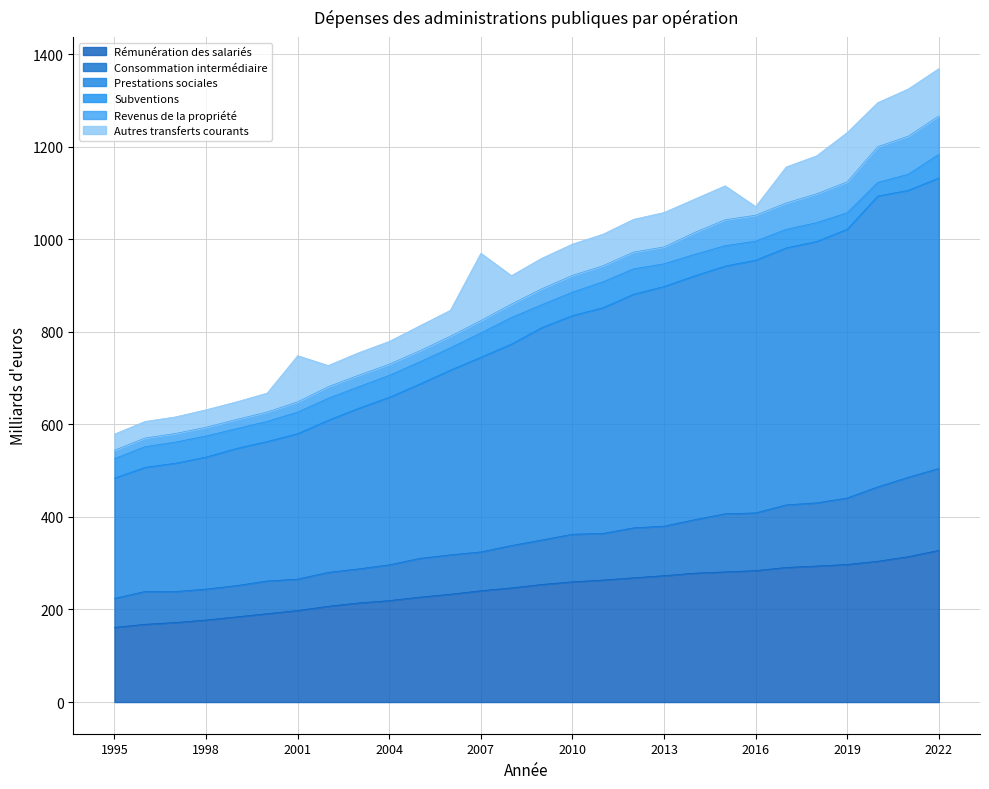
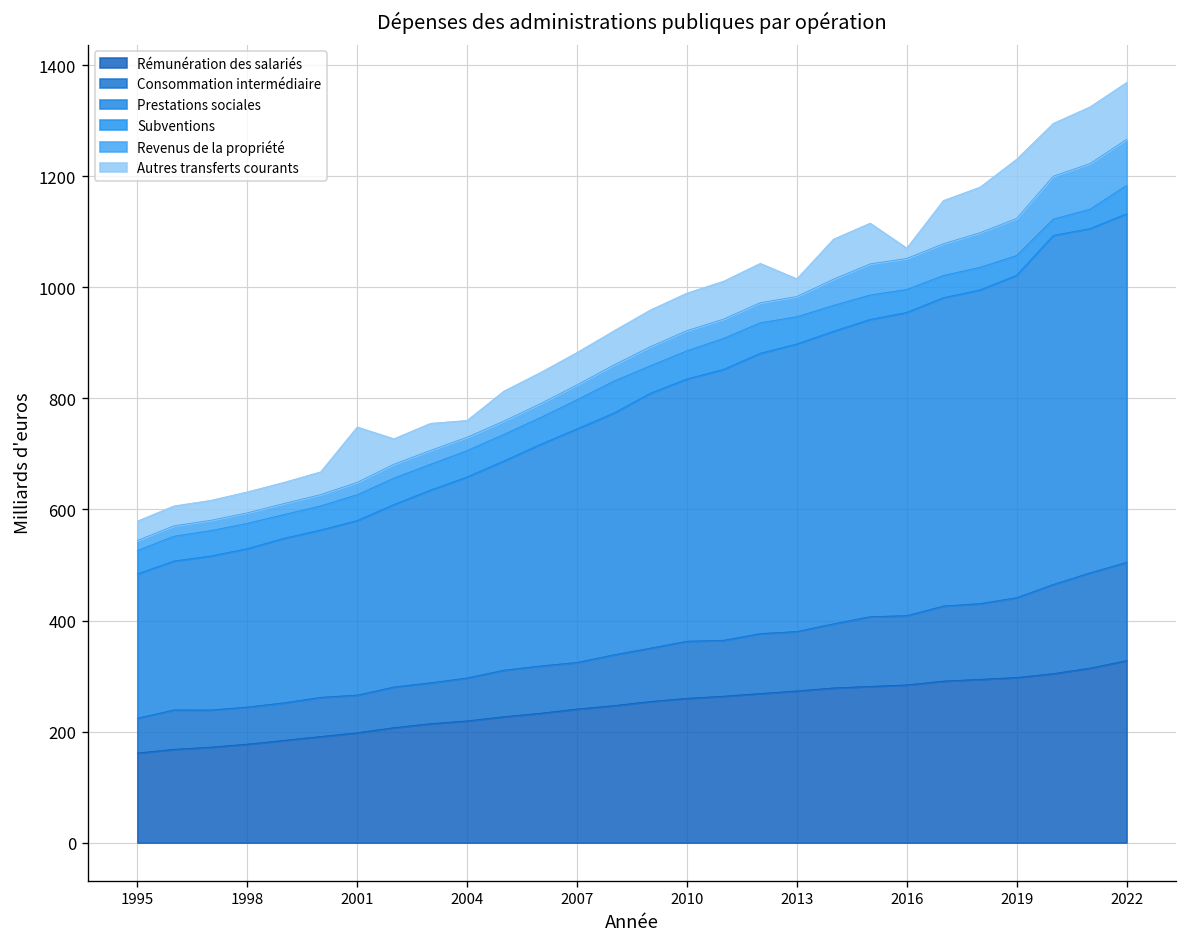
Autres transferts courants, 2004: 50 -> 30
Autres transferts courants, 2007: 150 -> 60
Autres transferts courants, 2013: 70 -> 30
